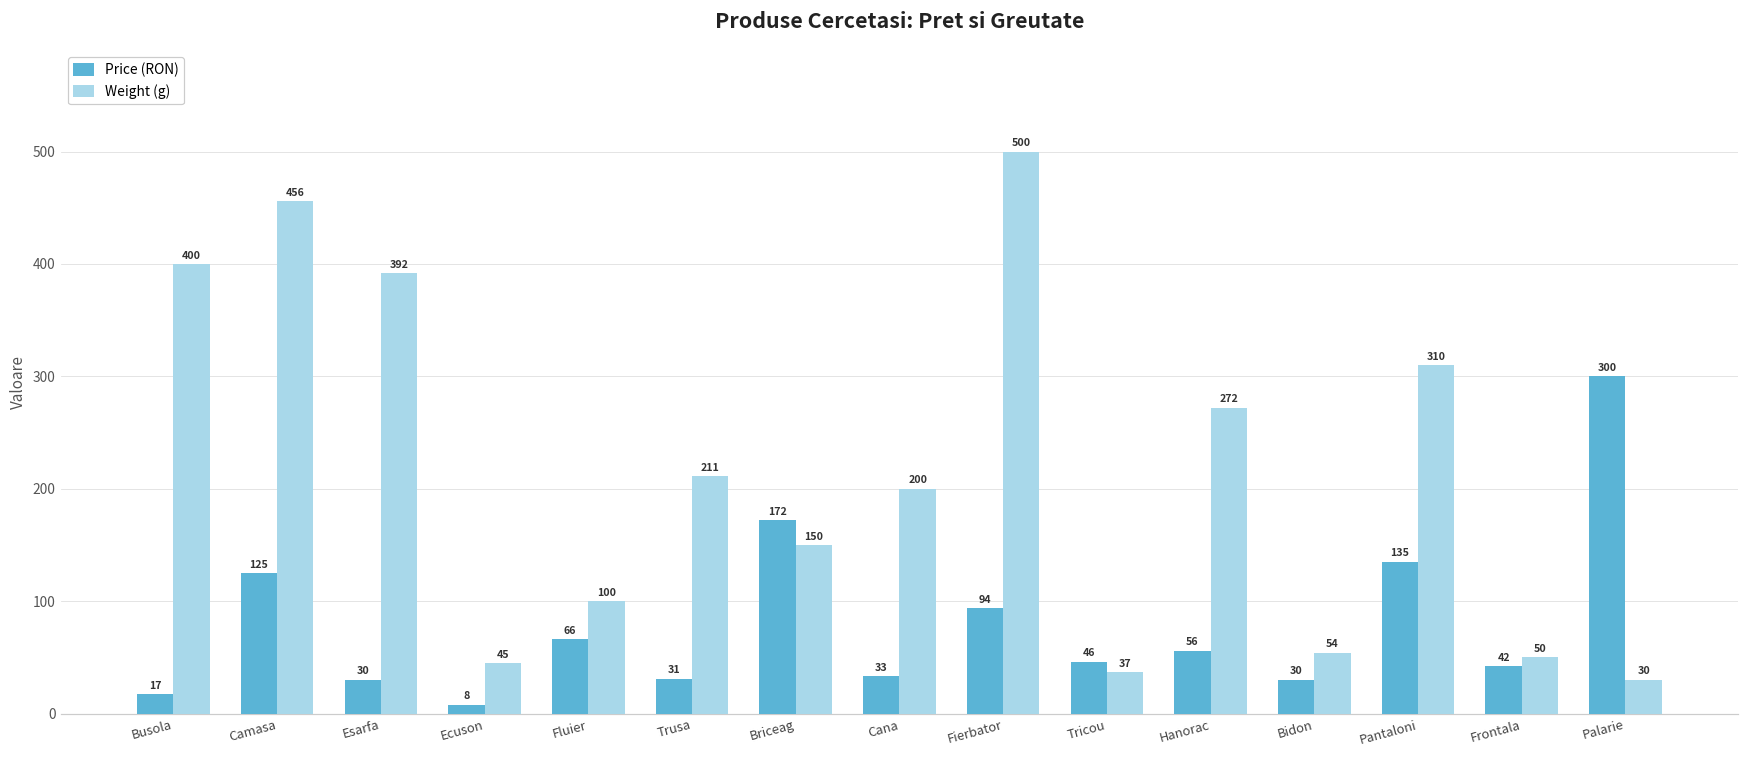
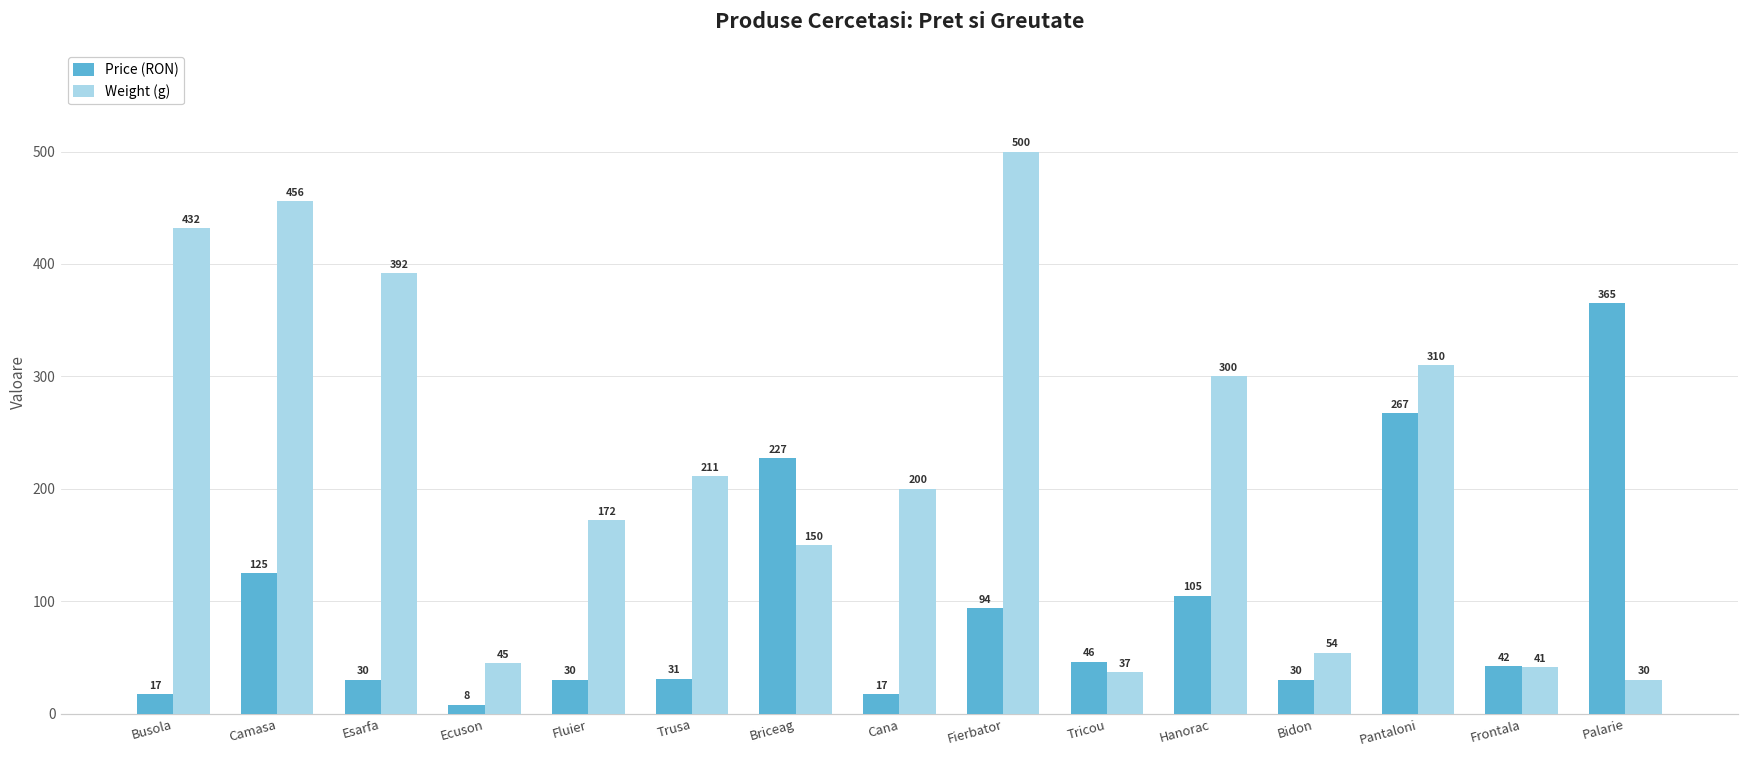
Weight (g), Busola: 400 -> 432
Price (RON), Fluier: 66 -> 30
Weight (g), Fluier: 100 -> 172
Price (RON), Briceag: 172 -> 227
Price (RON), Cana: 33 -> 17
Price (RON), Hanorac: 56 -> 105
Weight (g), Hanorac: 272 -> 300
Price (RON), Pantaloni: 135 -> 267
Weight (g), Frontala: 50 -> 41
Price (RON), Palarie: 300 -> 365
